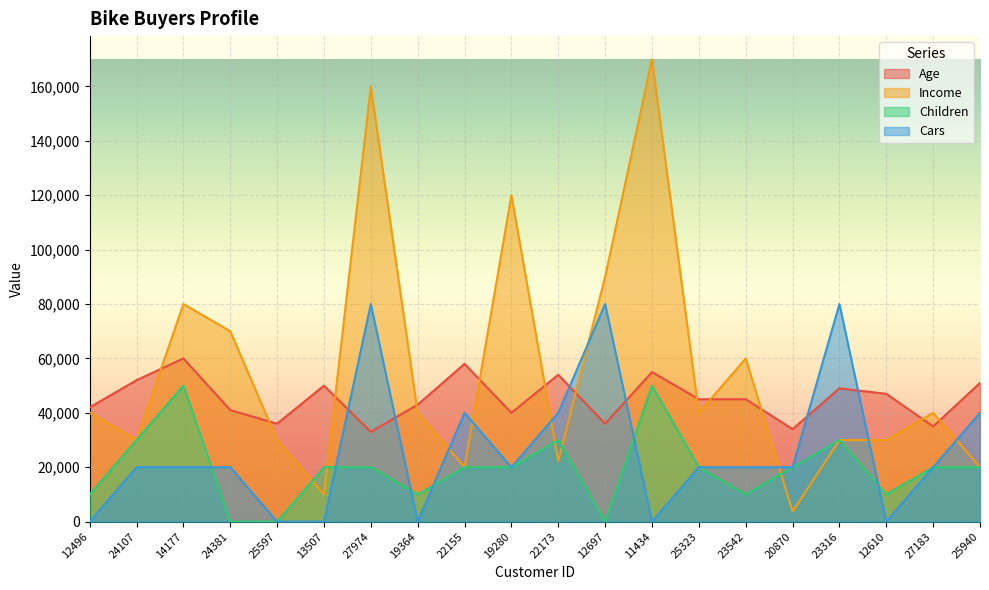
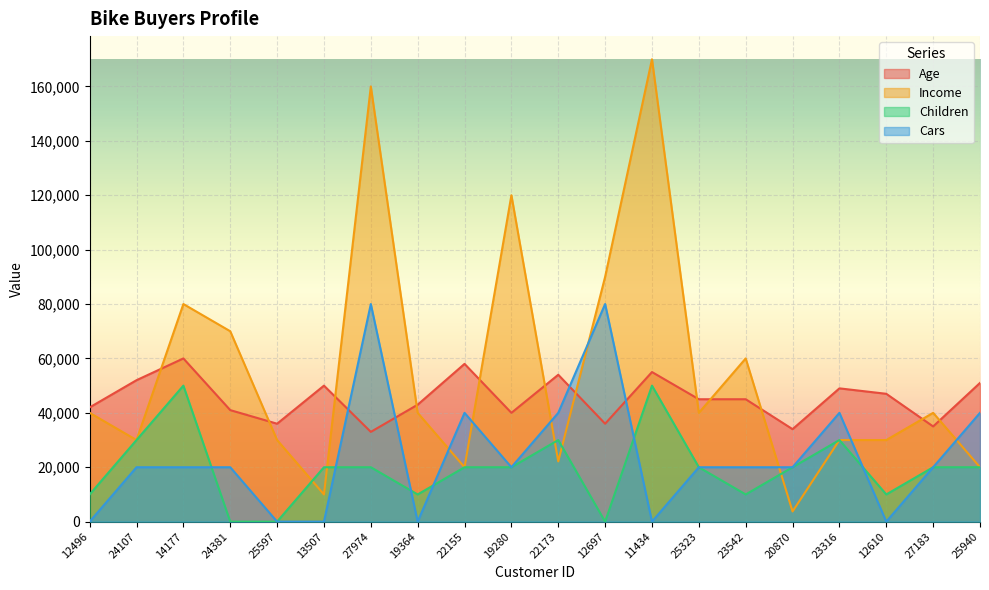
Cars, 23316: 80,000 -> 40,000
